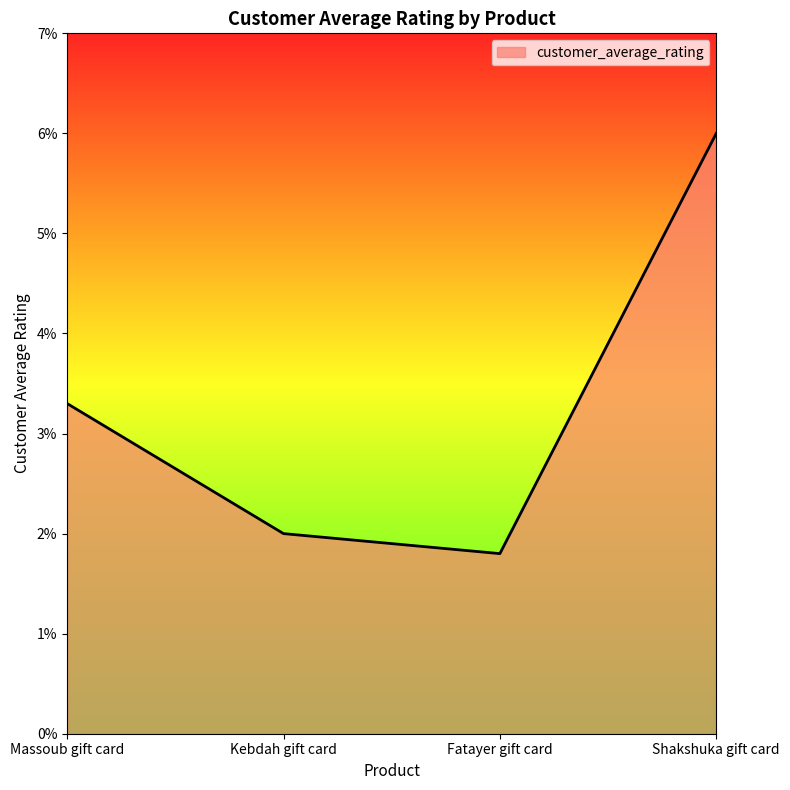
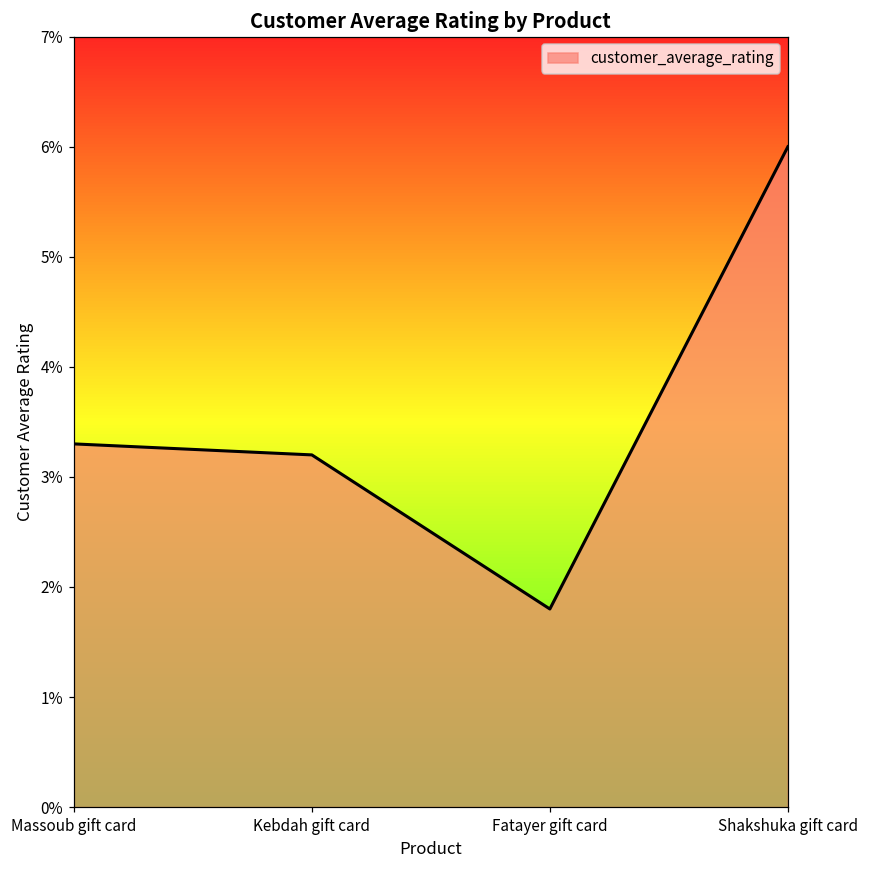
Kebdah gift card: 2.0% -> 3.2%
